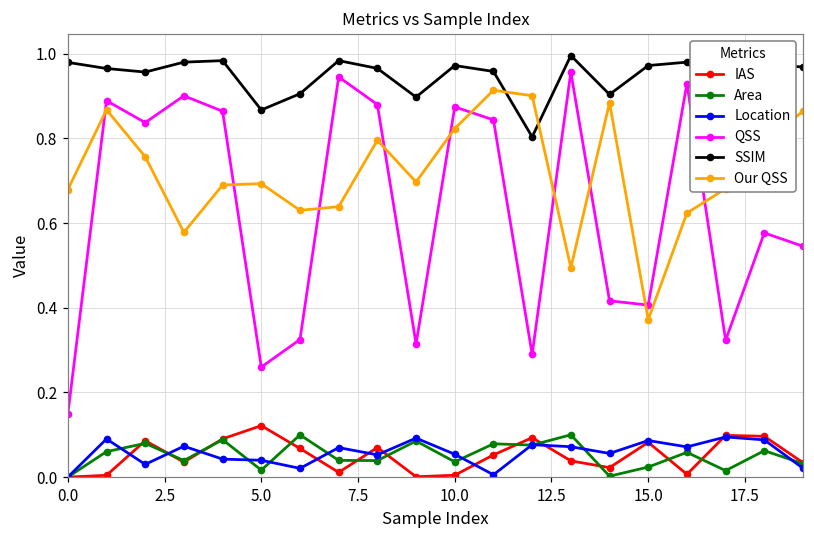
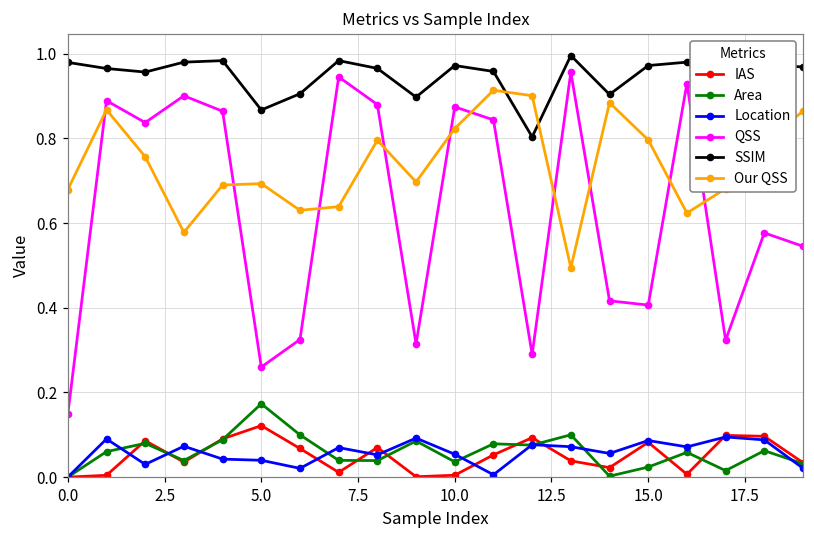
Area, 5.0: 0.02 -> 0.17
Our QSS, 15.0: 0.37 -> 0.80
